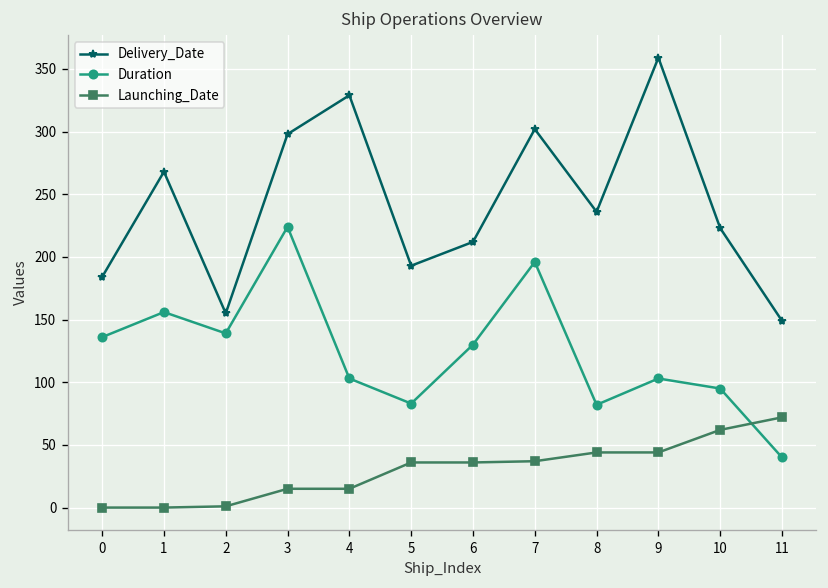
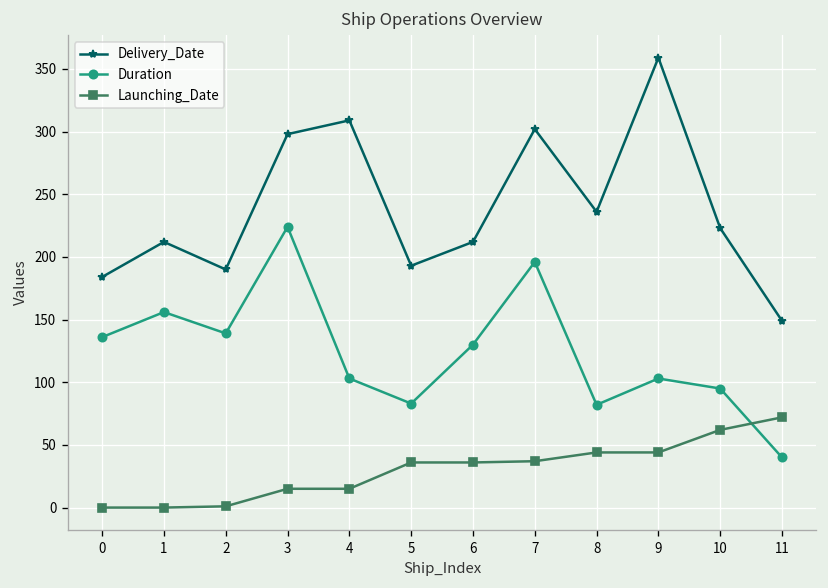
Delivery_Date, 1: 268 -> 212
Delivery_Date, 2: 155 -> 190
Delivery_Date, 4: 329 -> 309
